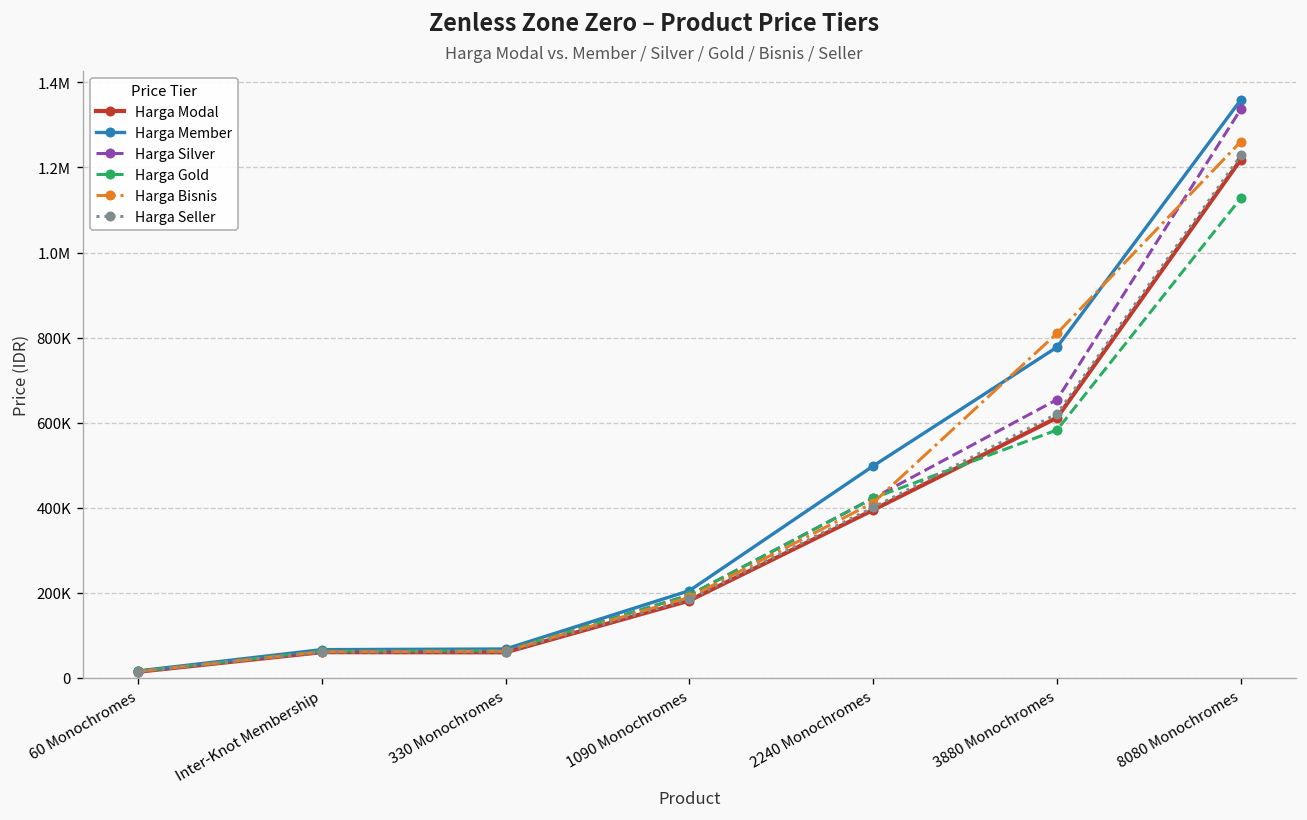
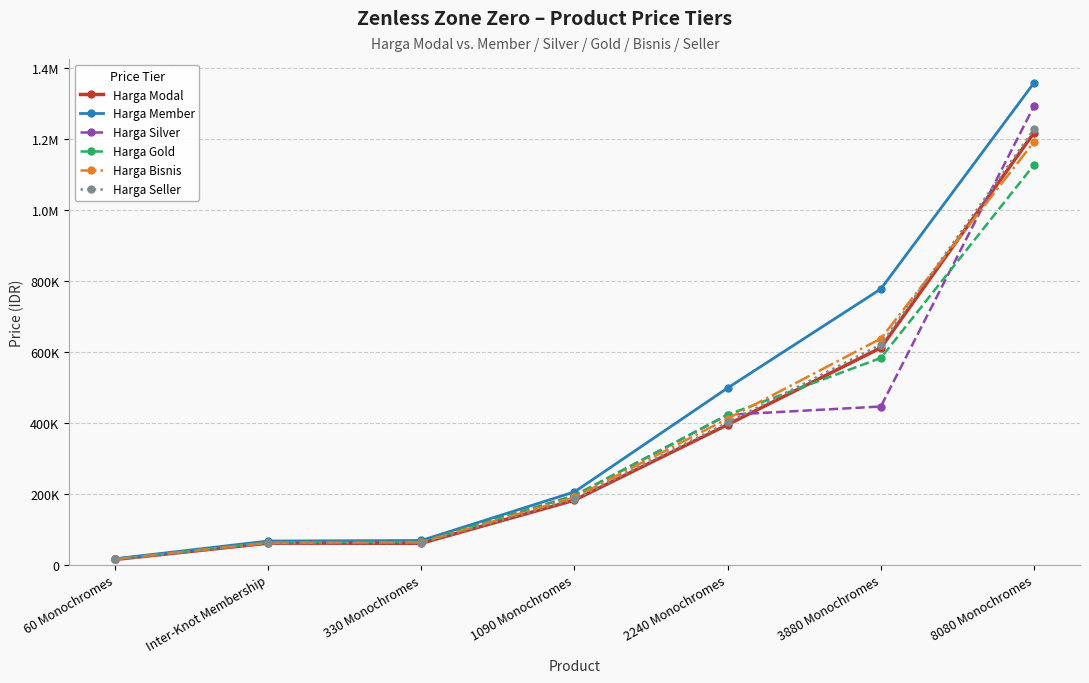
Harga Silver, 3880 Monochromes: 650000 -> 450000
Harga Bisnis, 3880 Monochromes: 810000 -> 640000
Harga Silver, 8080 Monochromes: 1340000 -> 1290000
Harga Bisnis, 8080 Monochromes: 1260000 -> 1190000
